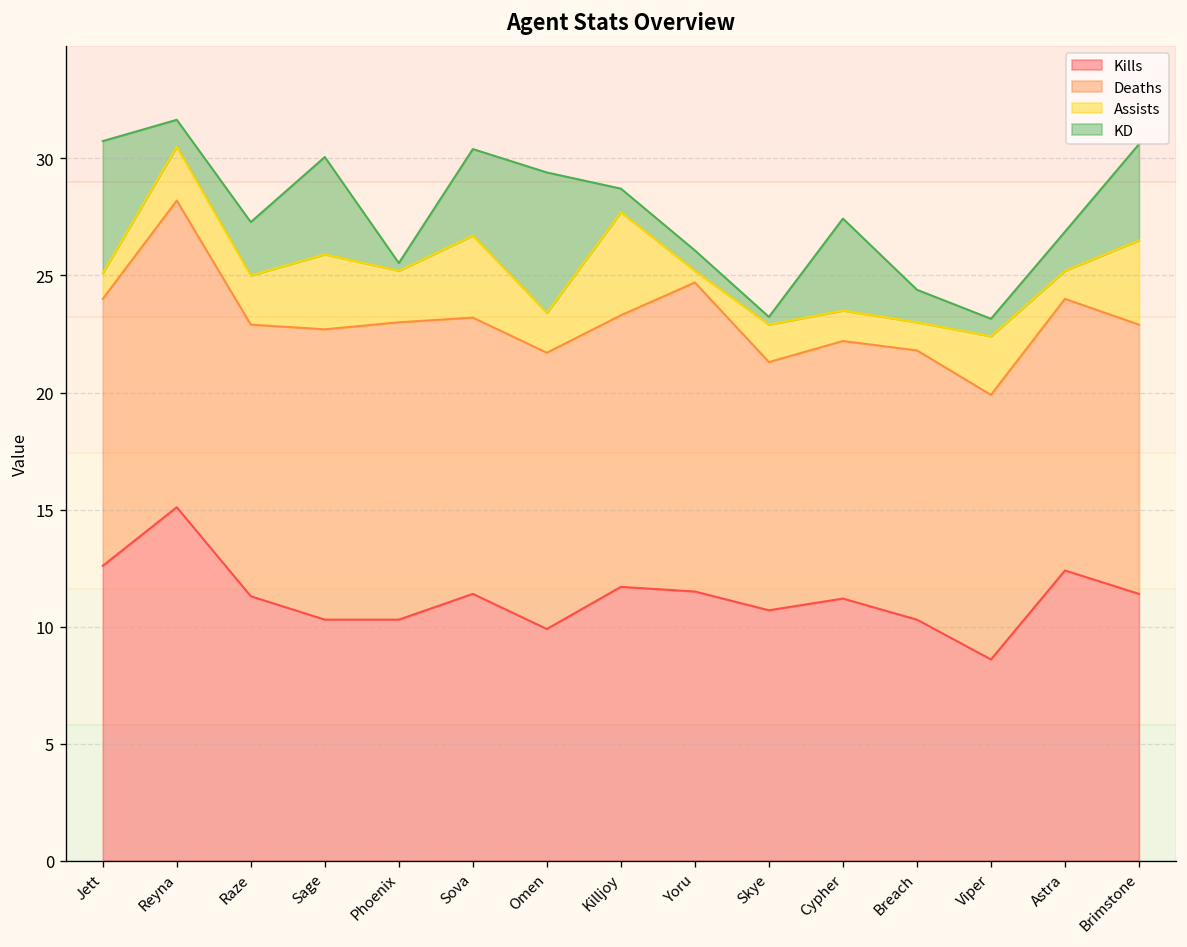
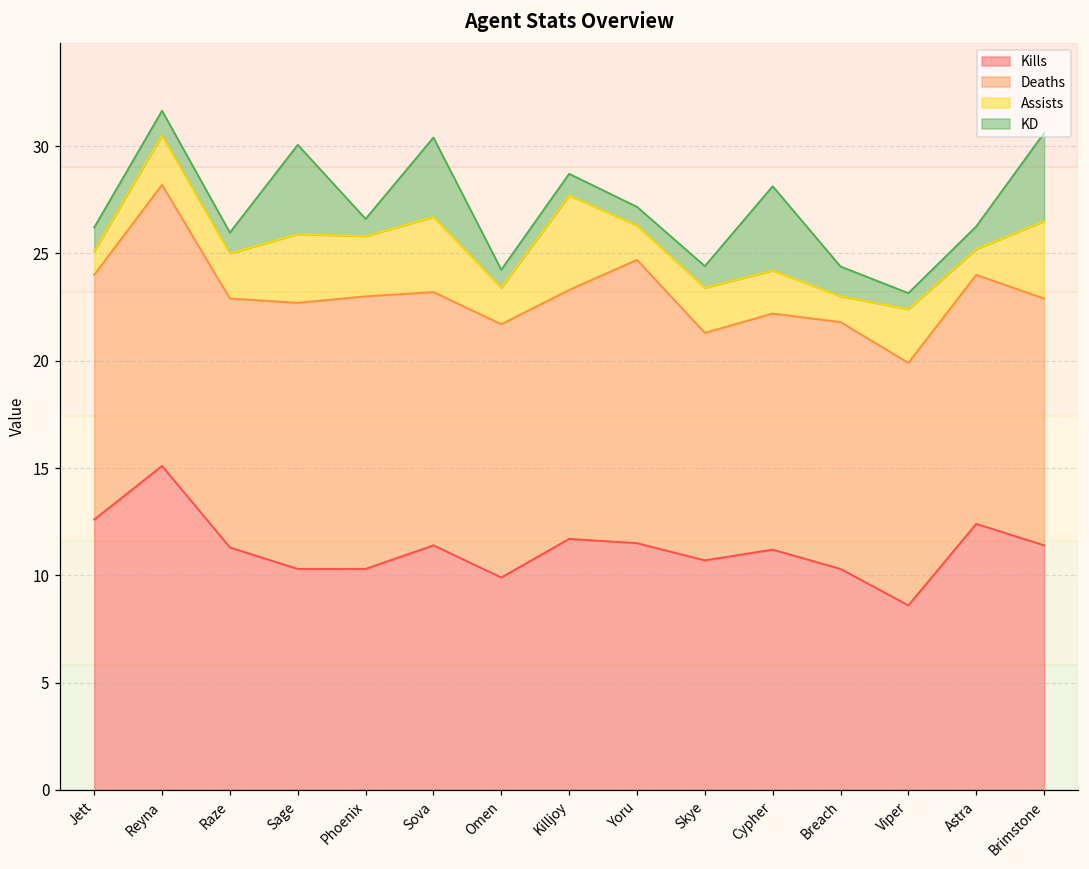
KD, Jett: 5.6 -> 1.1
KD, Raze: 2.3 -> 1.0
Assists, Phoenix: 2.2 -> 2.8
KD, Phoenix: 0.3 -> 0.8
KD, Omen: 6.0 -> 0.8
Assists, Yoru: 0.5 -> 1.6
Assists, Skye: 1.6 -> 2.1
KD, Skye: 0.3 -> 1.0
Assists, Cypher: 1.3 -> 2.0
KD, Astra: 1.7 -> 1.1
